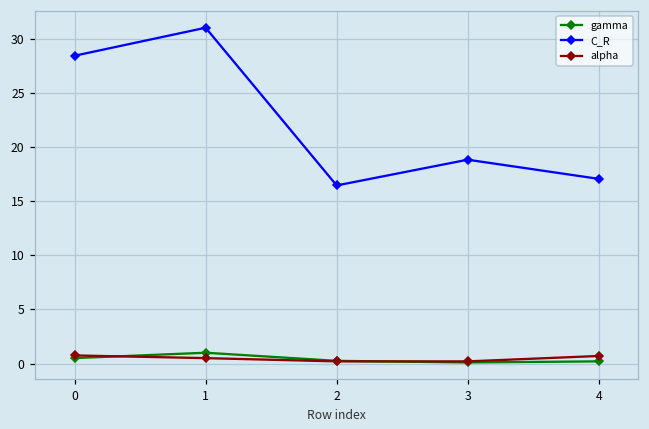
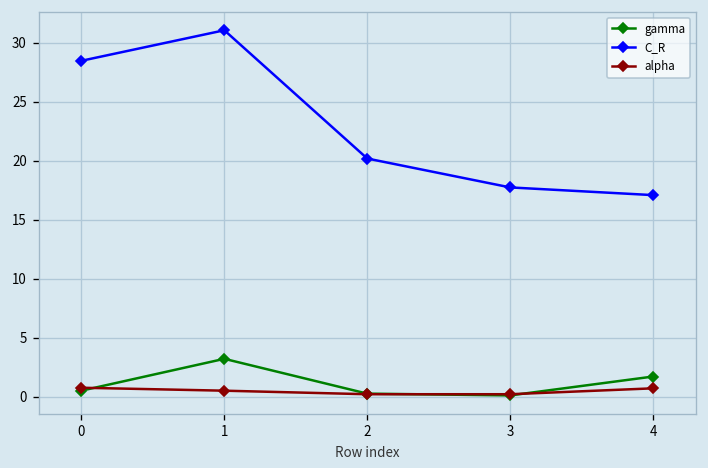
gamma, 1: 1 -> 3
C_R, 2: 16 -> 20
C_R, 3: 19 -> 18
gamma, 4: 0 -> 2
